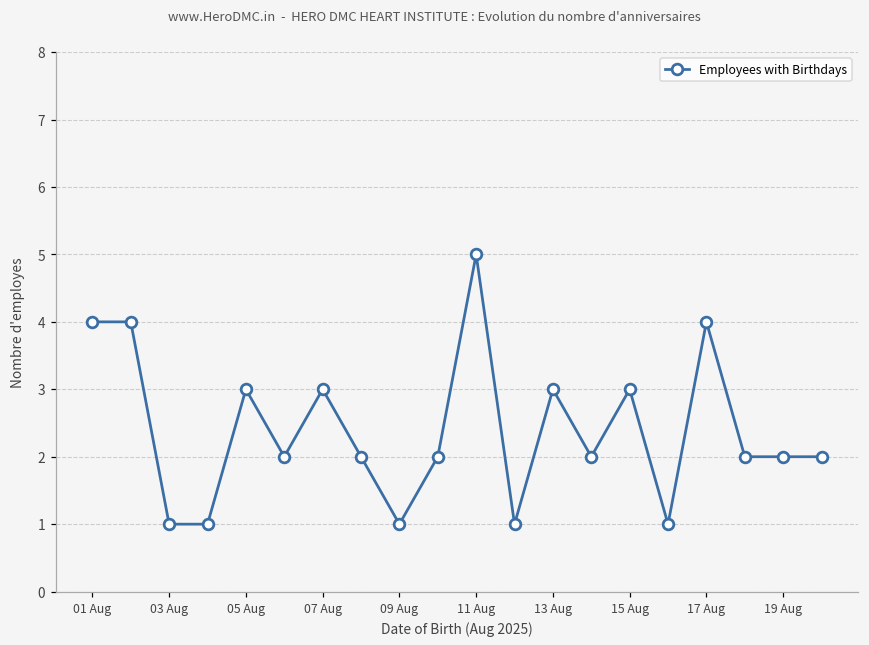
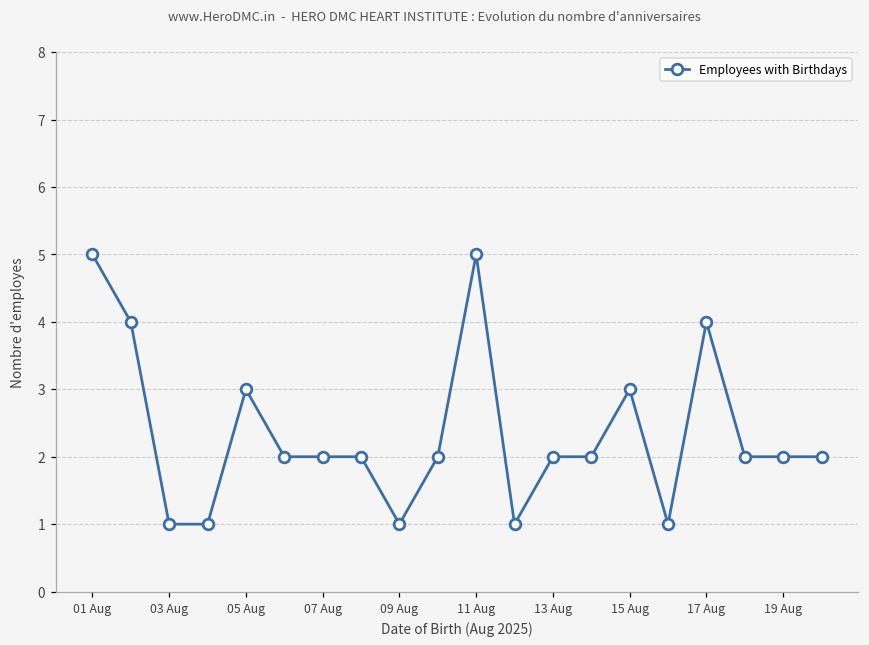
01 Aug: 4 -> 5
07 Aug: 3 -> 2
13 Aug: 3 -> 2
